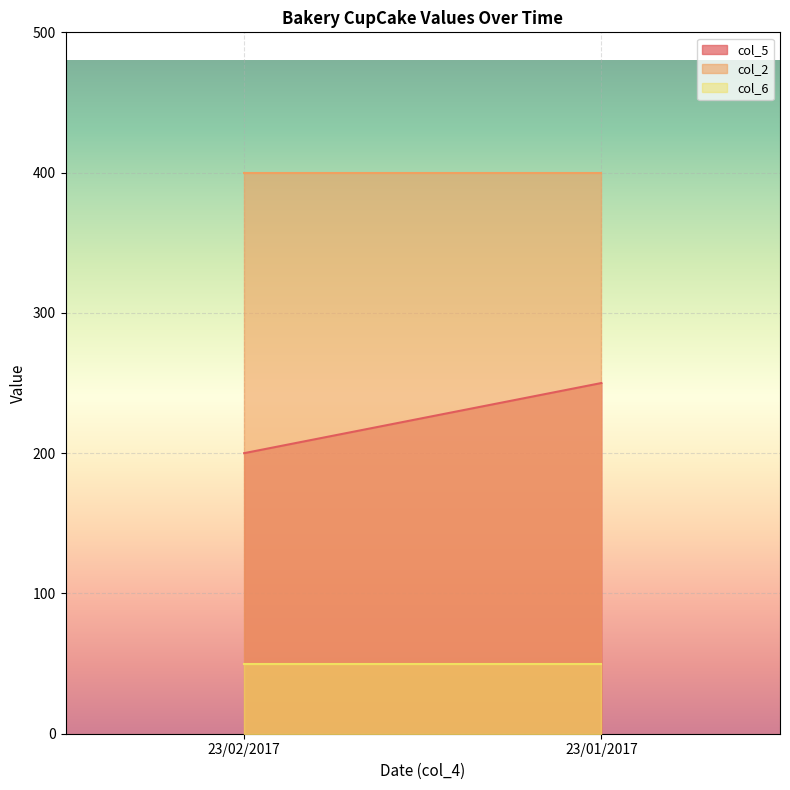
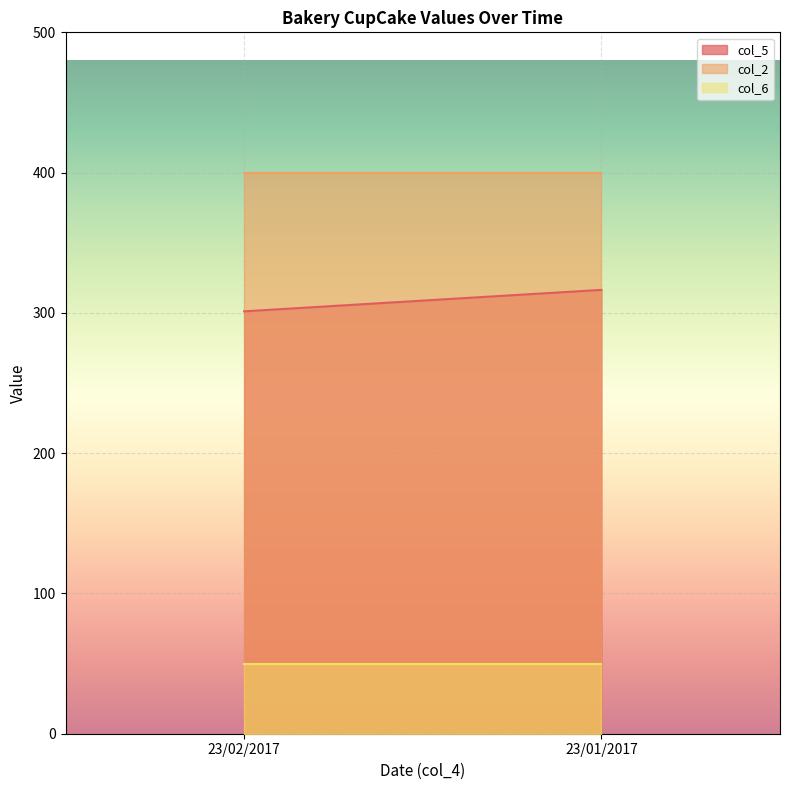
col_5, 23/02/2017: 200 -> 301
col_5, 23/01/2017: 250 -> 316
